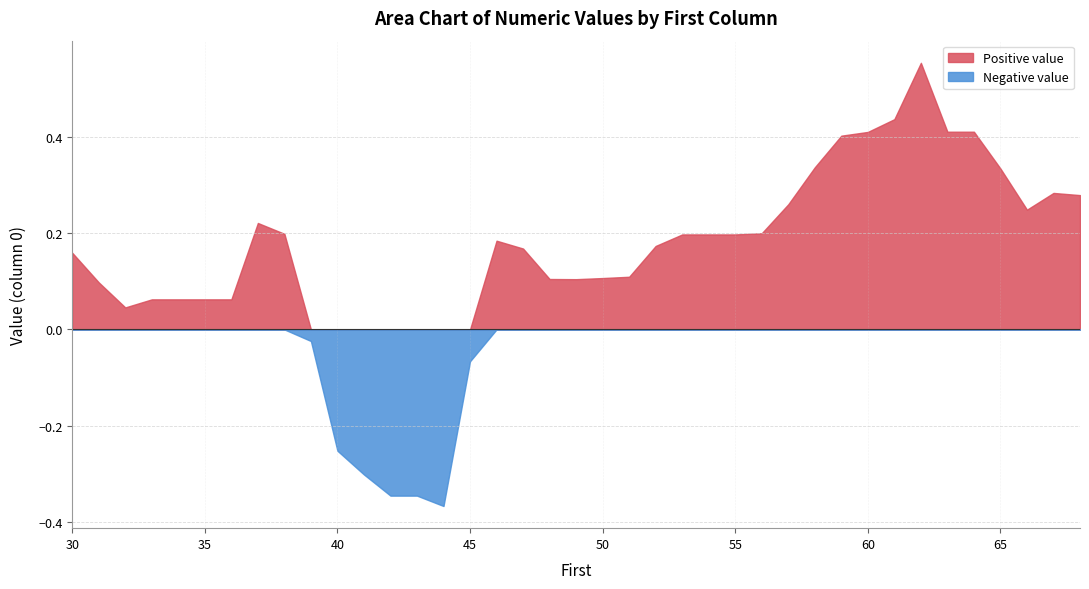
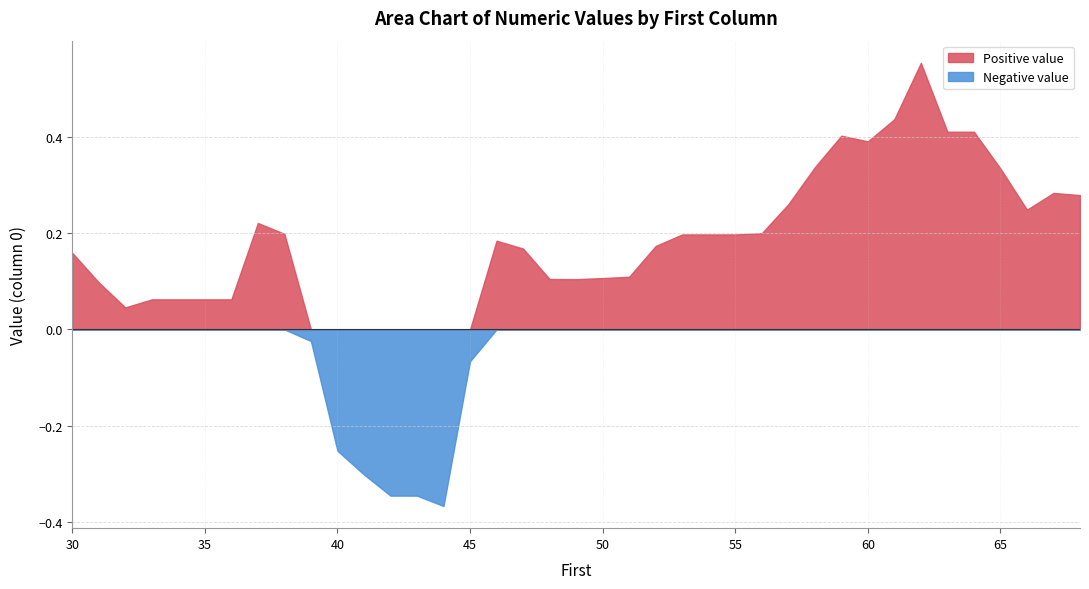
Positive value, 60: 0.41 -> 0.39
